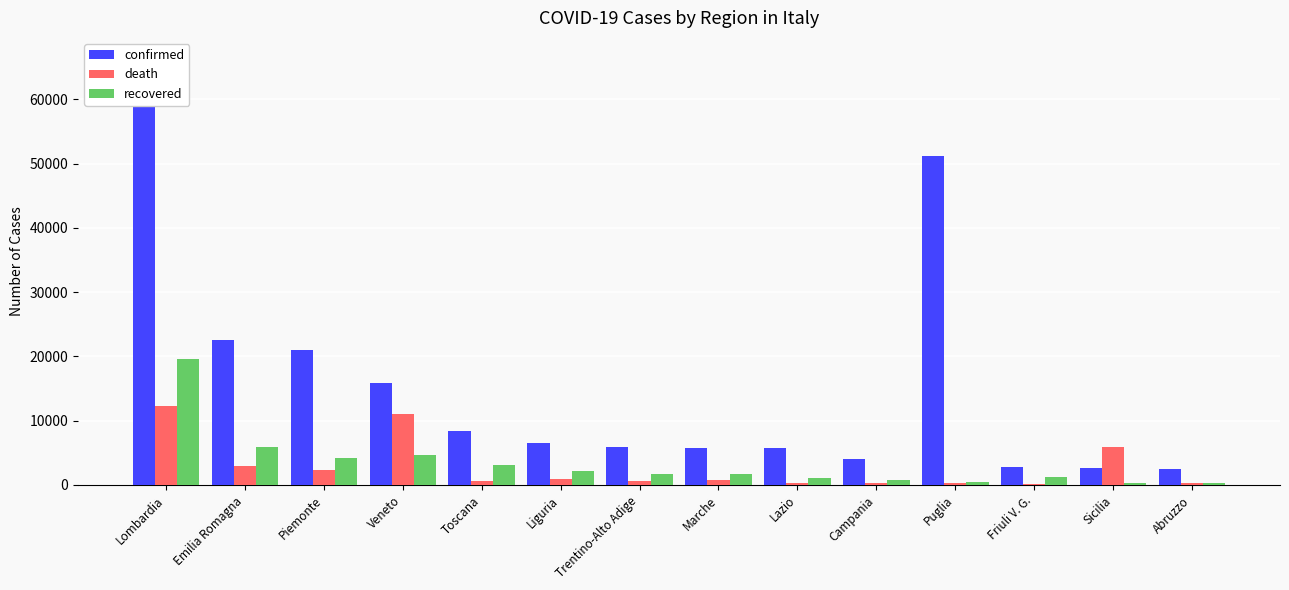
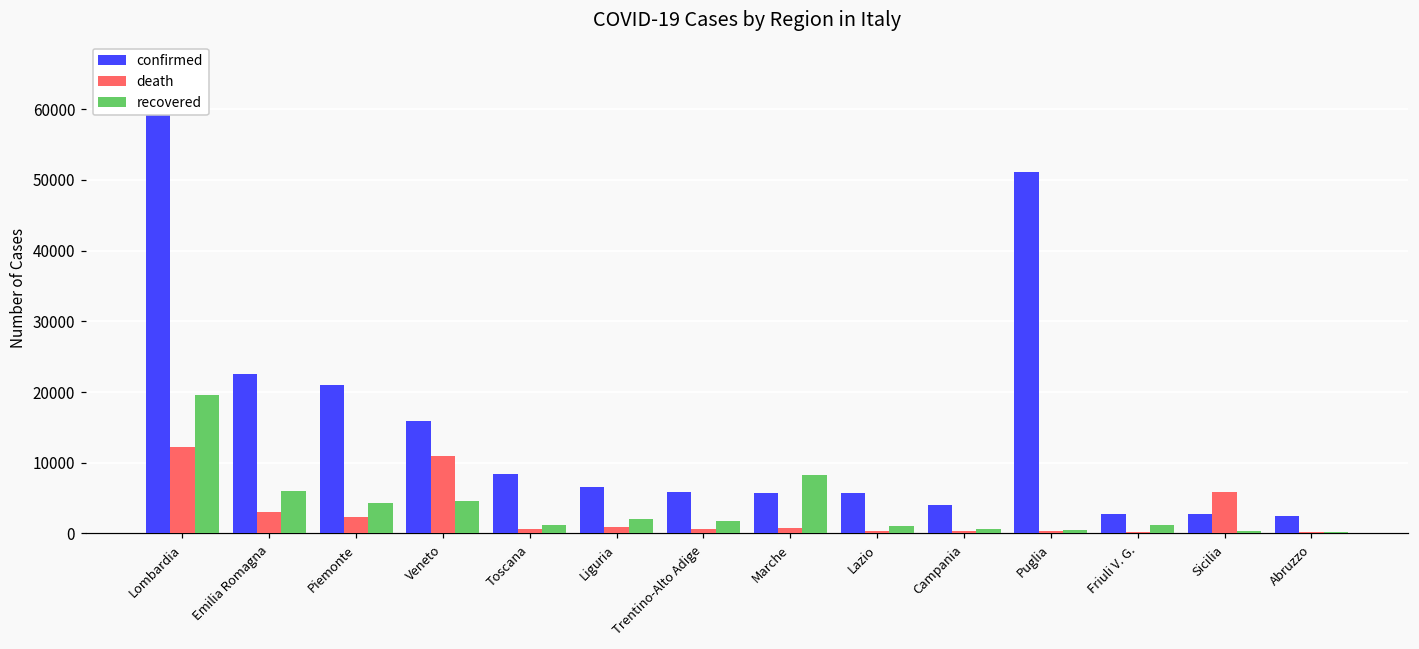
recovered, Toscana: 3000 -> 1000
recovered, Marche: 2000 -> 8000
